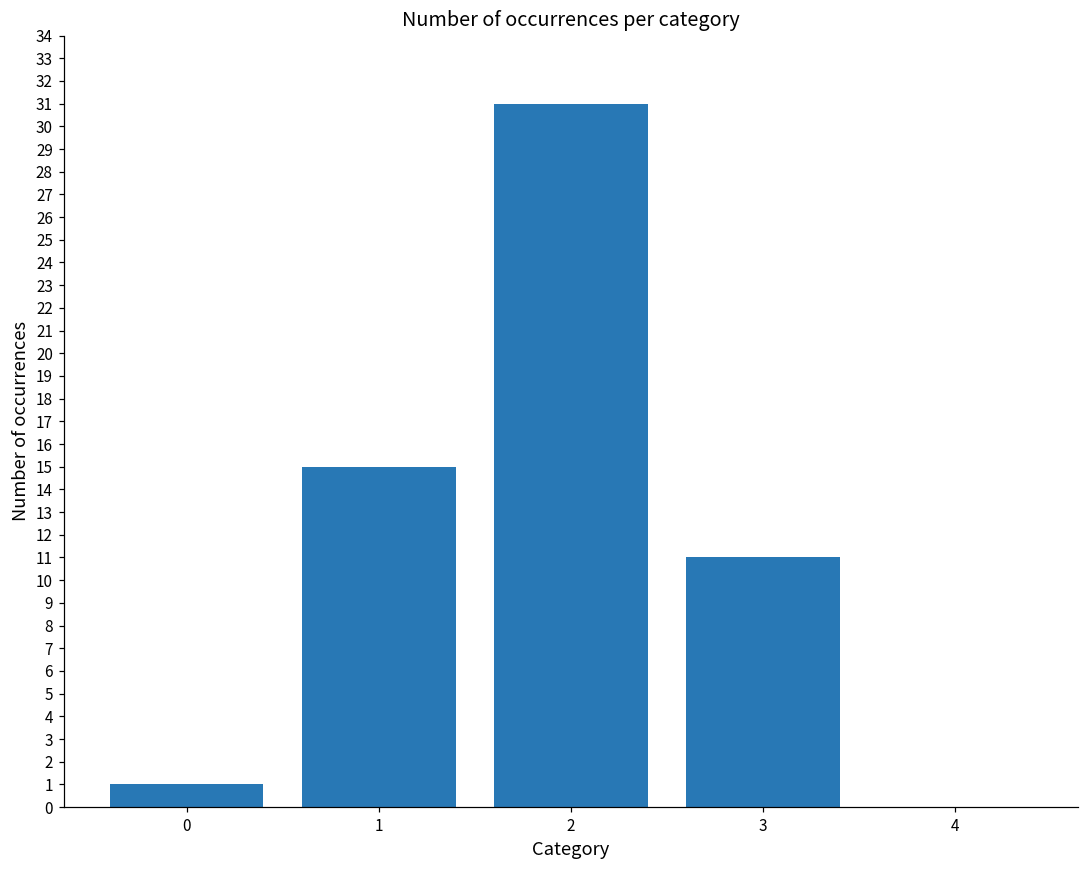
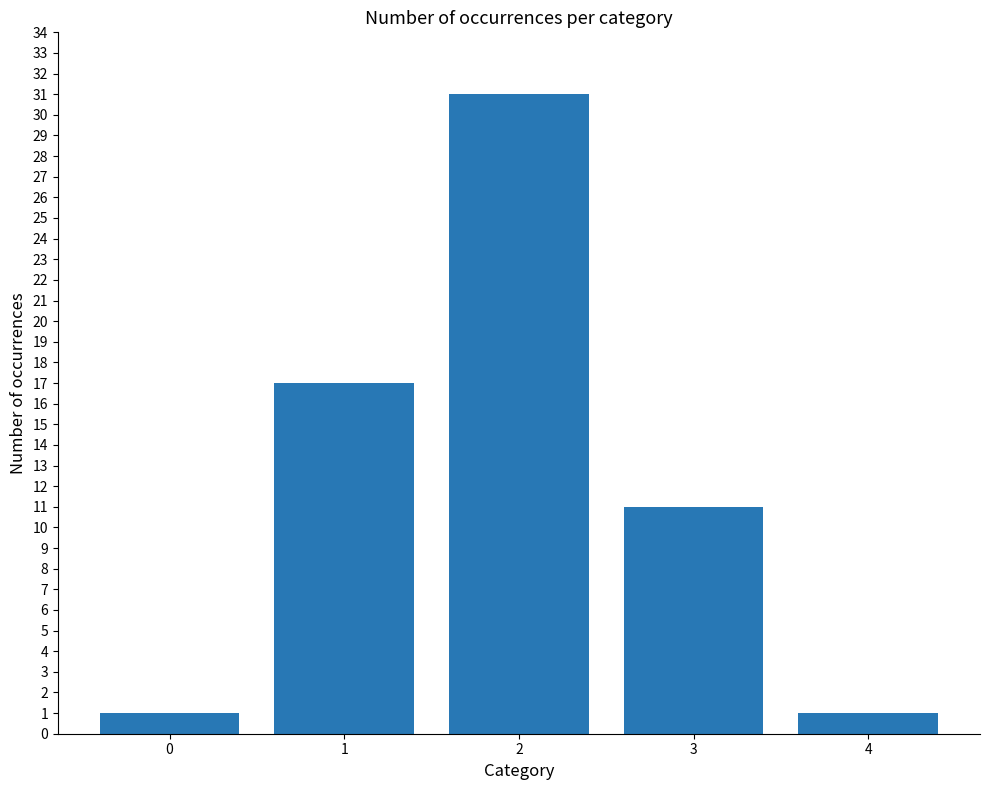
1: 15 -> 17
4: 0 -> 1
